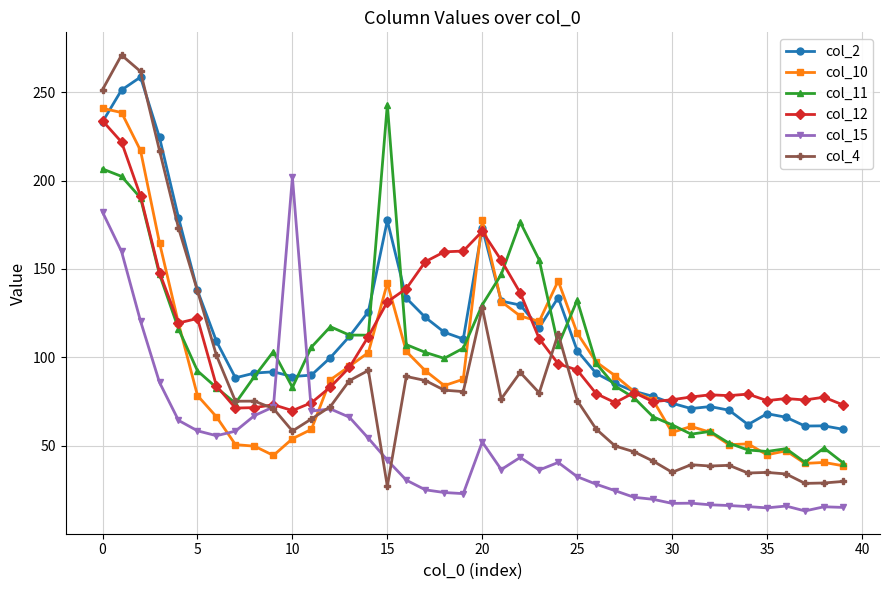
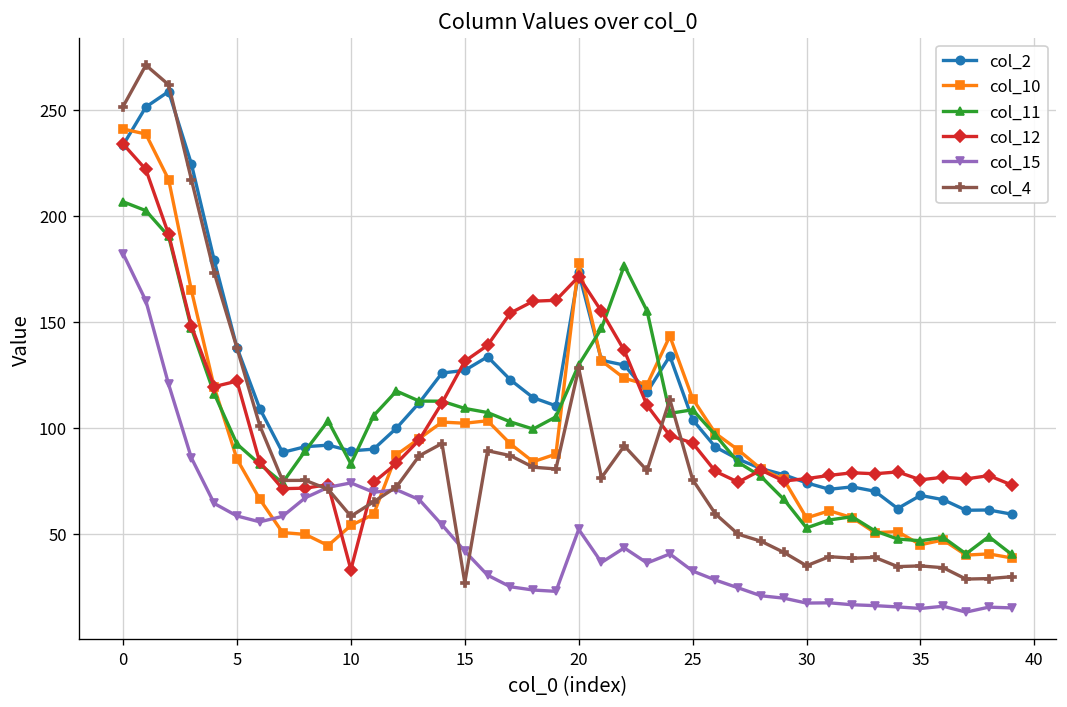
col_10, 5: 78 -> 85
col_12, 10: 70 -> 33
col_15, 10: 202 -> 74
col_2, 15: 177 -> 127
col_10, 15: 142 -> 102
col_11, 15: 243 -> 109
col_11, 25: 132 -> 108
col_11, 30: 62 -> 53
